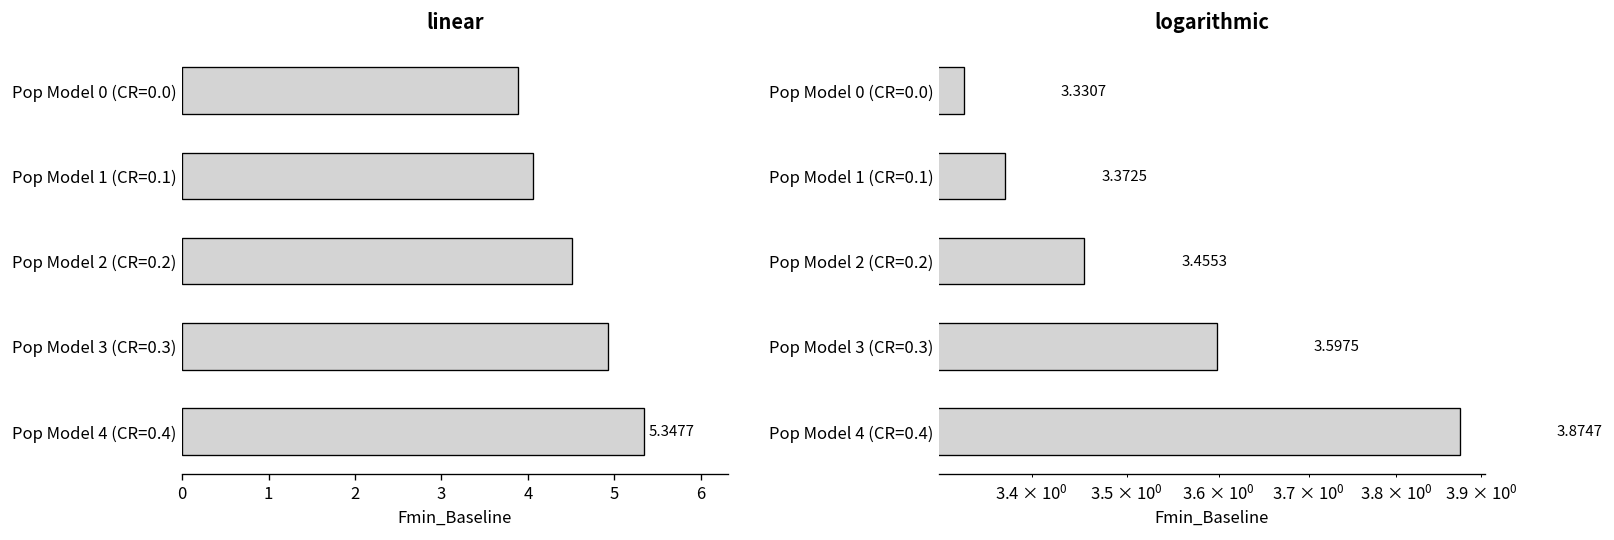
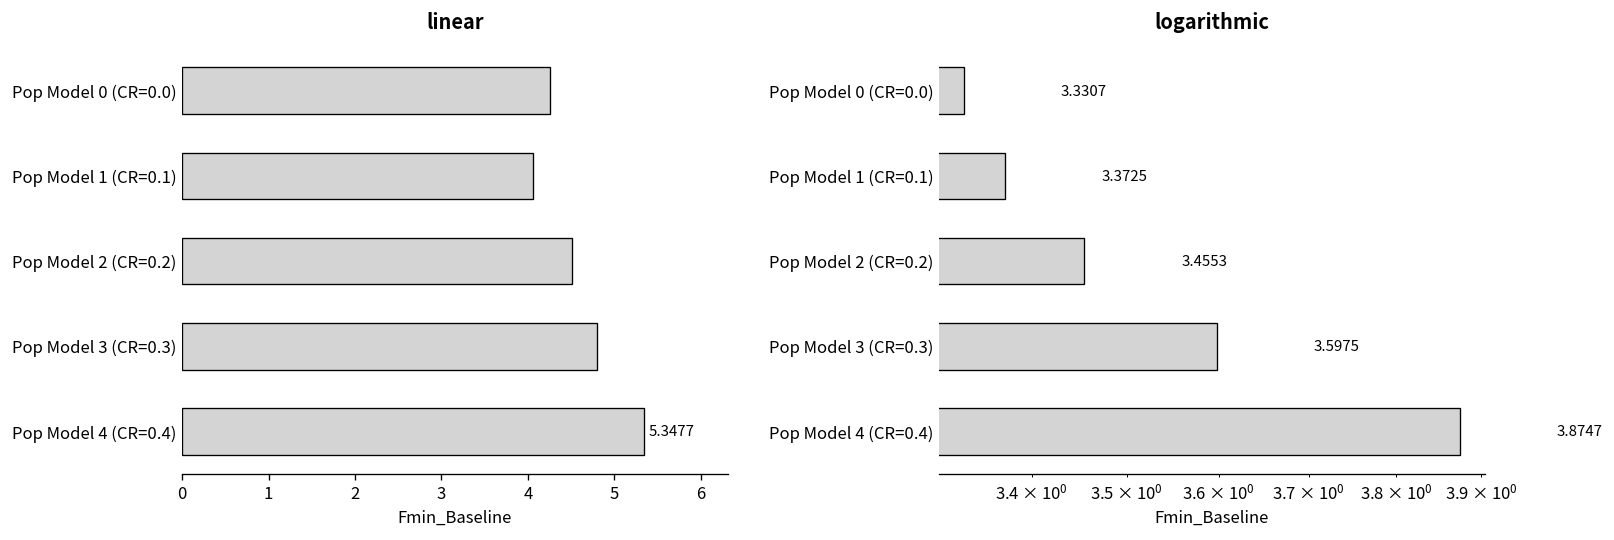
linear, Pop Model 0 (CR=0.0): 3.9 -> 4.3
linear, Pop Model 3 (CR=0.3): 4.9 -> 4.8
